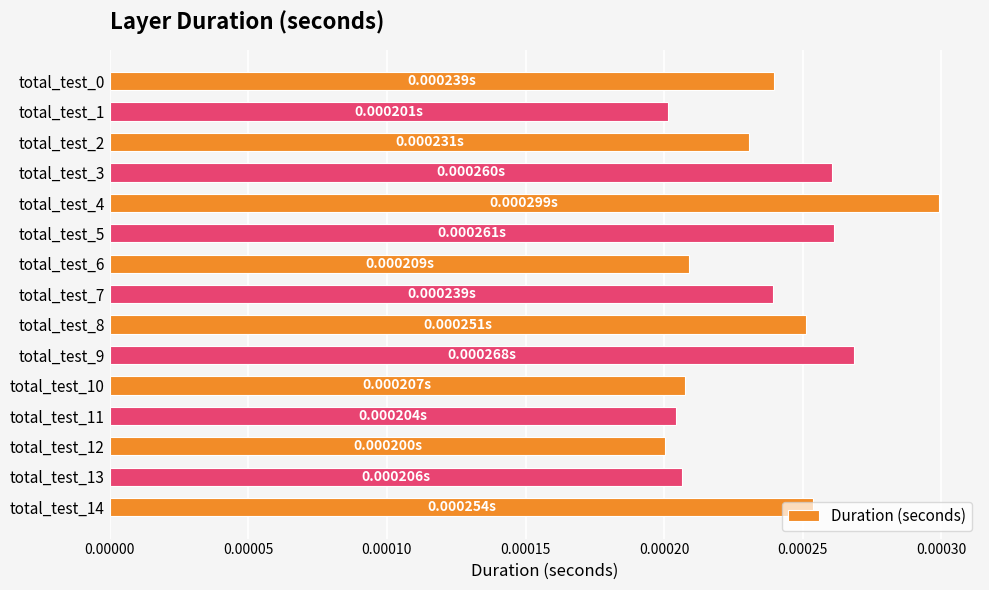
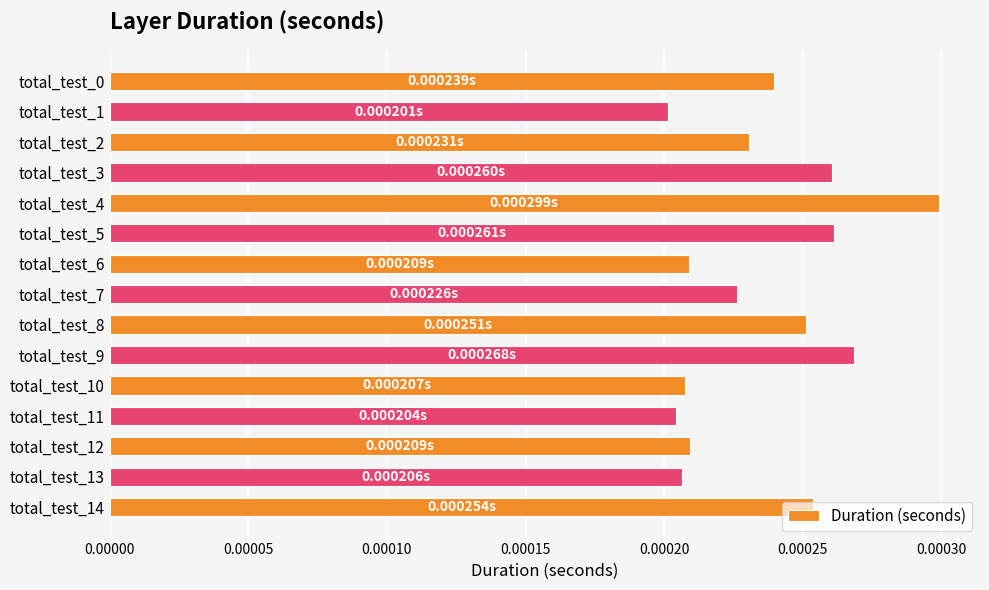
total_test_7: 0.000239s -> 0.000226s
total_test_12: 0.000200s -> 0.000209s
